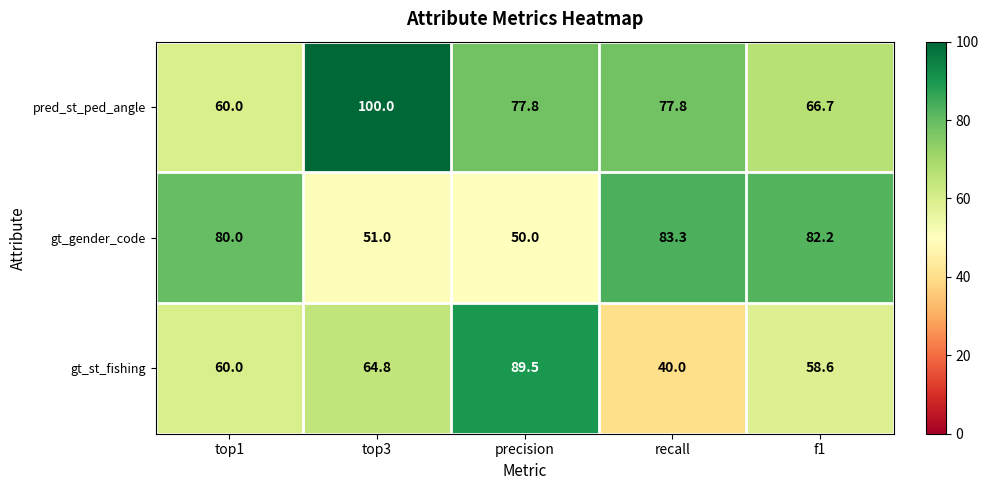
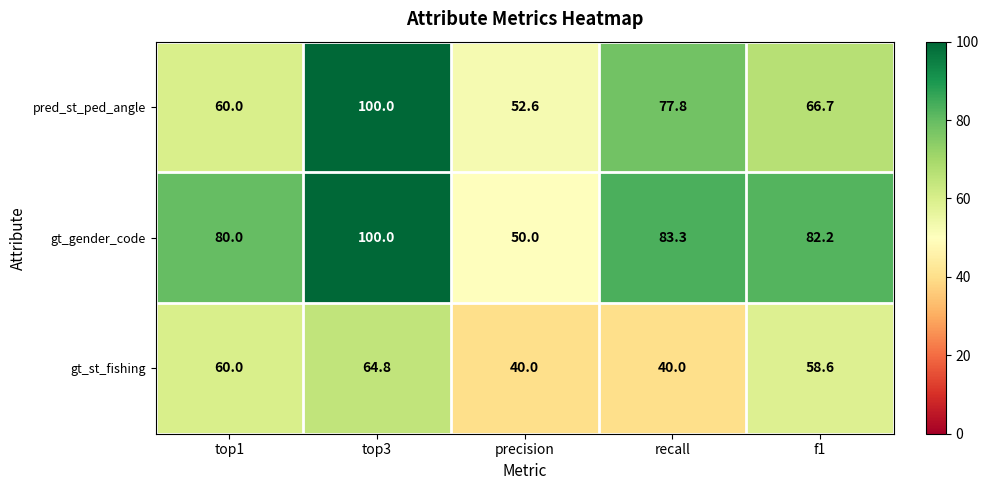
pred_st_ped_angle, precision: 77.8 -> 52.6
gt_gender_code, top3: 51.0 -> 100.0
gt_st_fishing, precision: 89.5 -> 40.0
